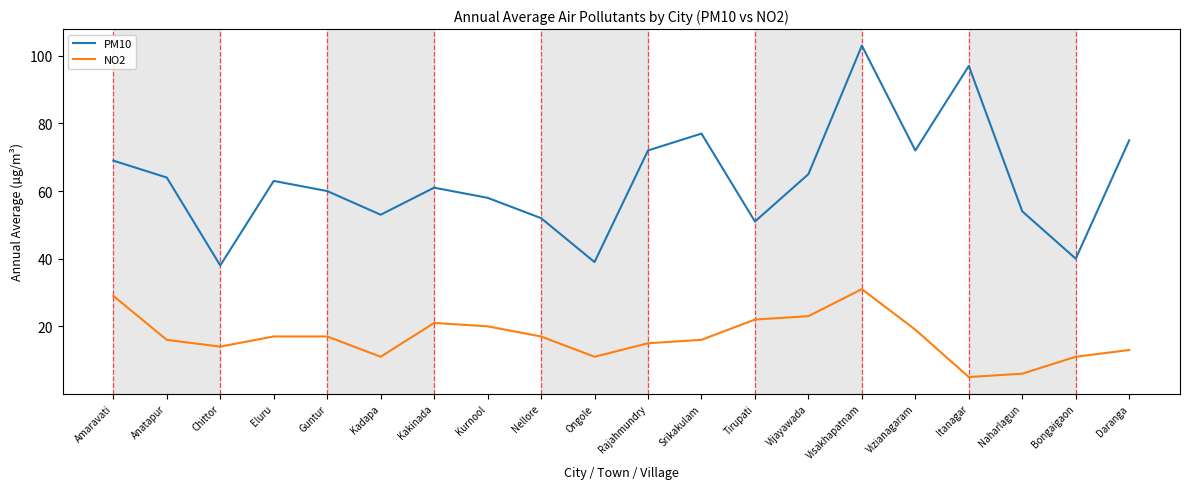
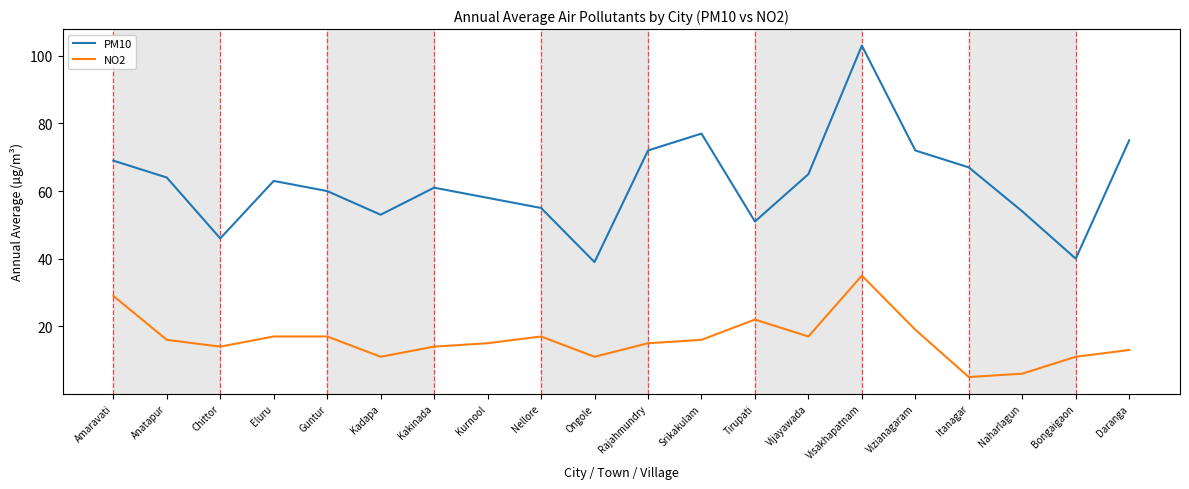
PM10, Chittor: 38 -> 46
NO2, Kakinada: 21 -> 14
NO2, Kurnool: 20 -> 15
PM10, Nellore: 52 -> 55
NO2, Vijayawada: 23 -> 17
NO2, Visakhapatnam: 31 -> 35
PM10, Itanagar: 97 -> 67
